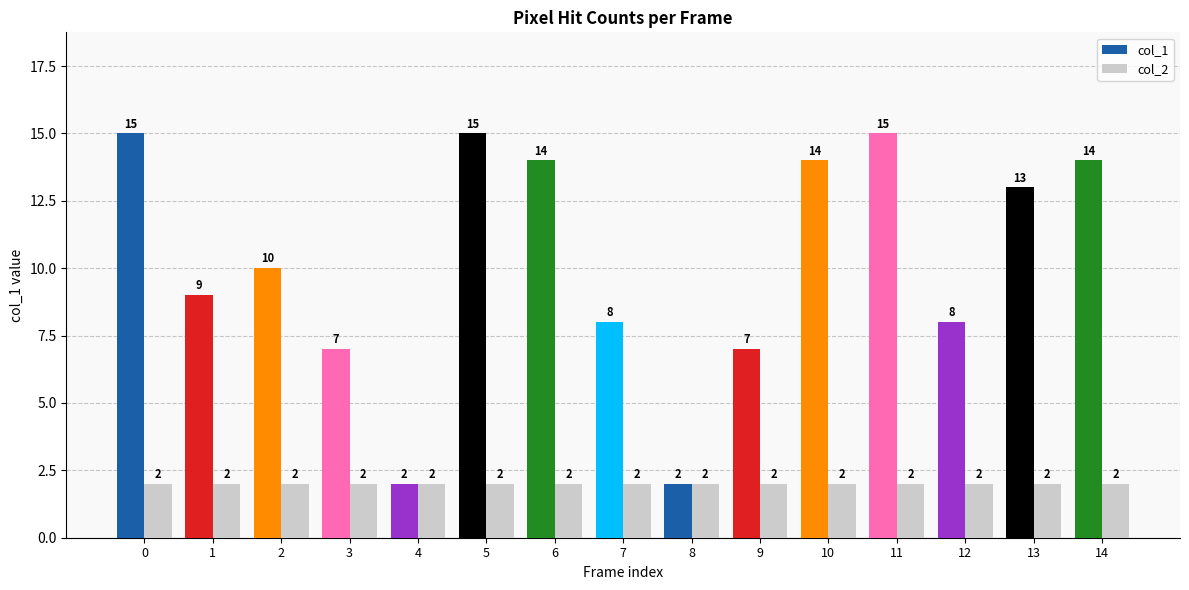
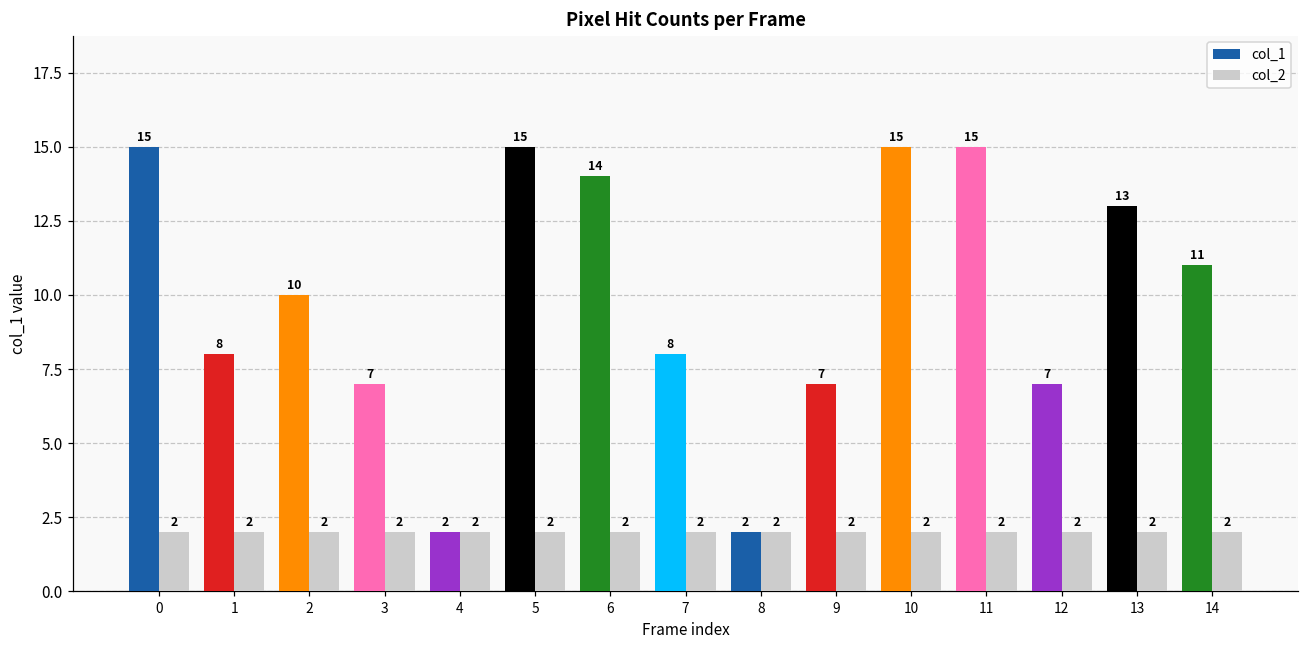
col_1, 1: 9 -> 8
col_1, 10: 14 -> 15
col_1, 12: 8 -> 7
col_1, 14: 14 -> 11
